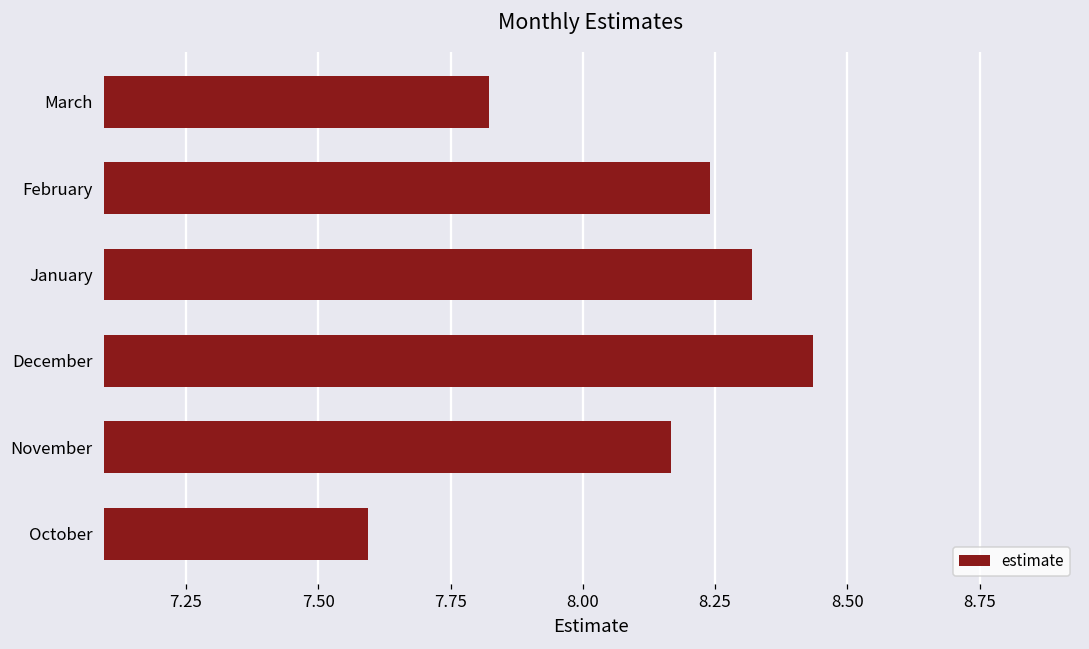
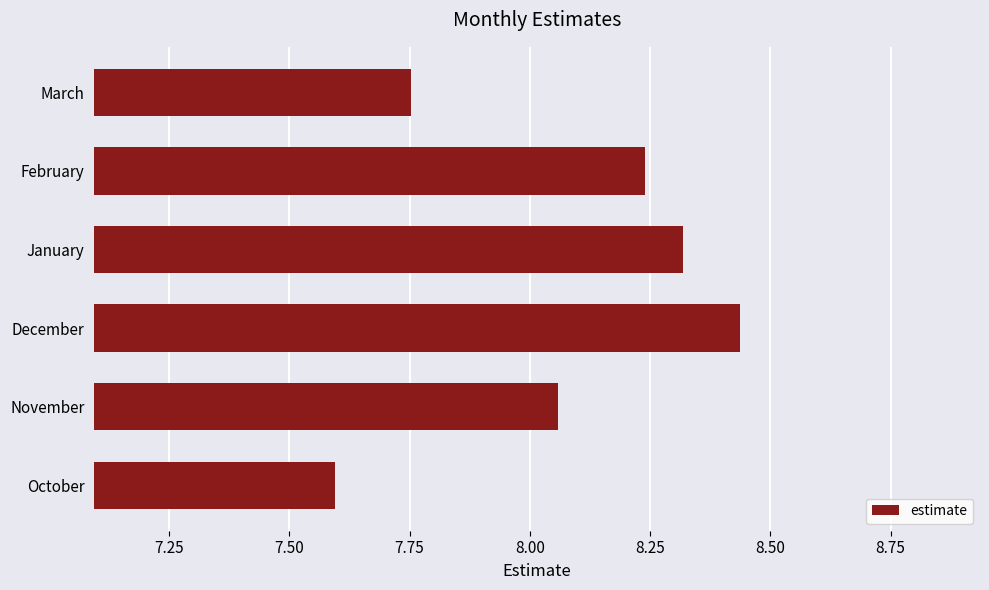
March: 7.82 -> 7.75
November: 8.17 -> 8.06
